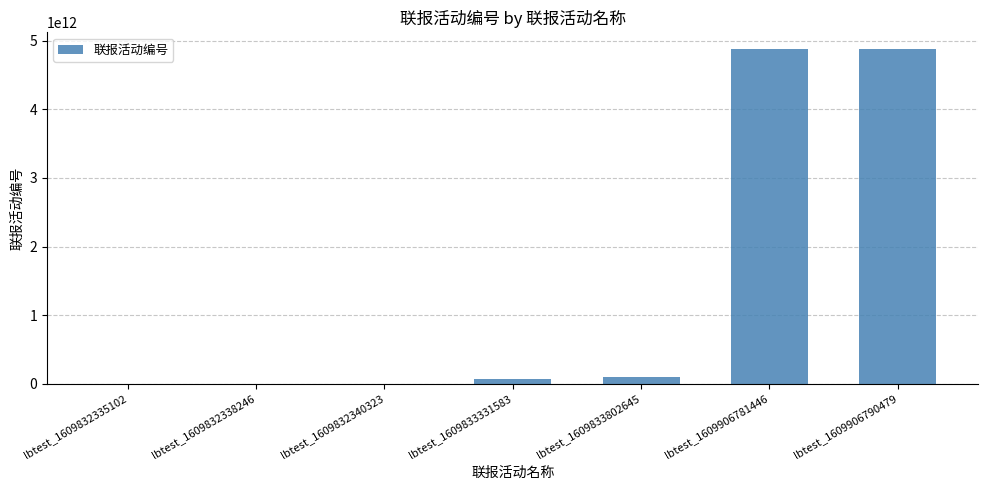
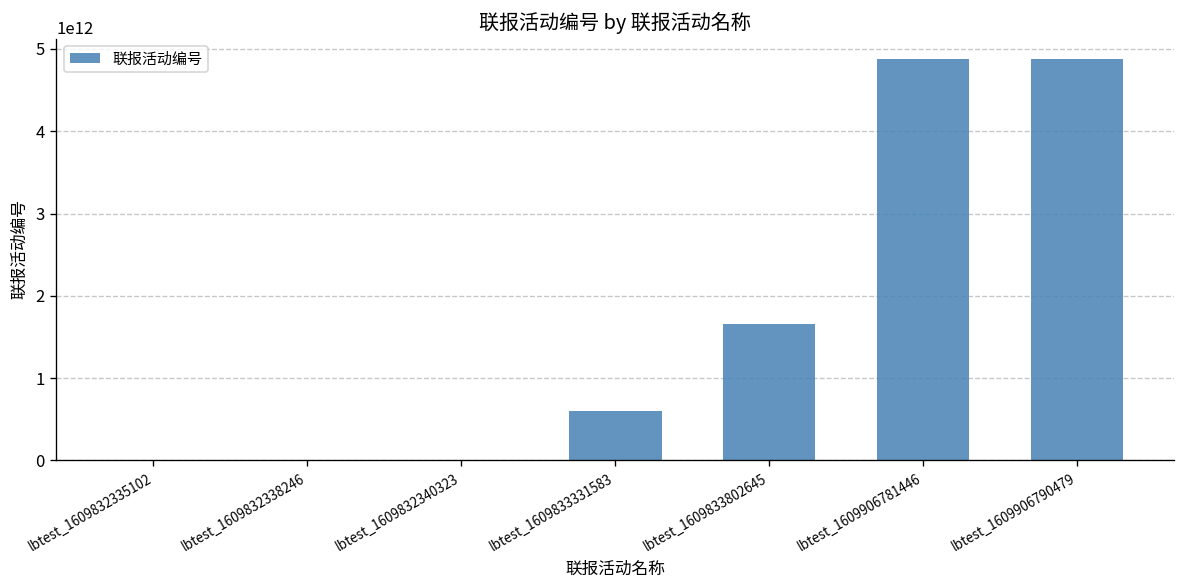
lbtest_1609833331583: 100000000000 -> 600000000000
lbtest_1609833802645: 100000000000 -> 1700000000000
